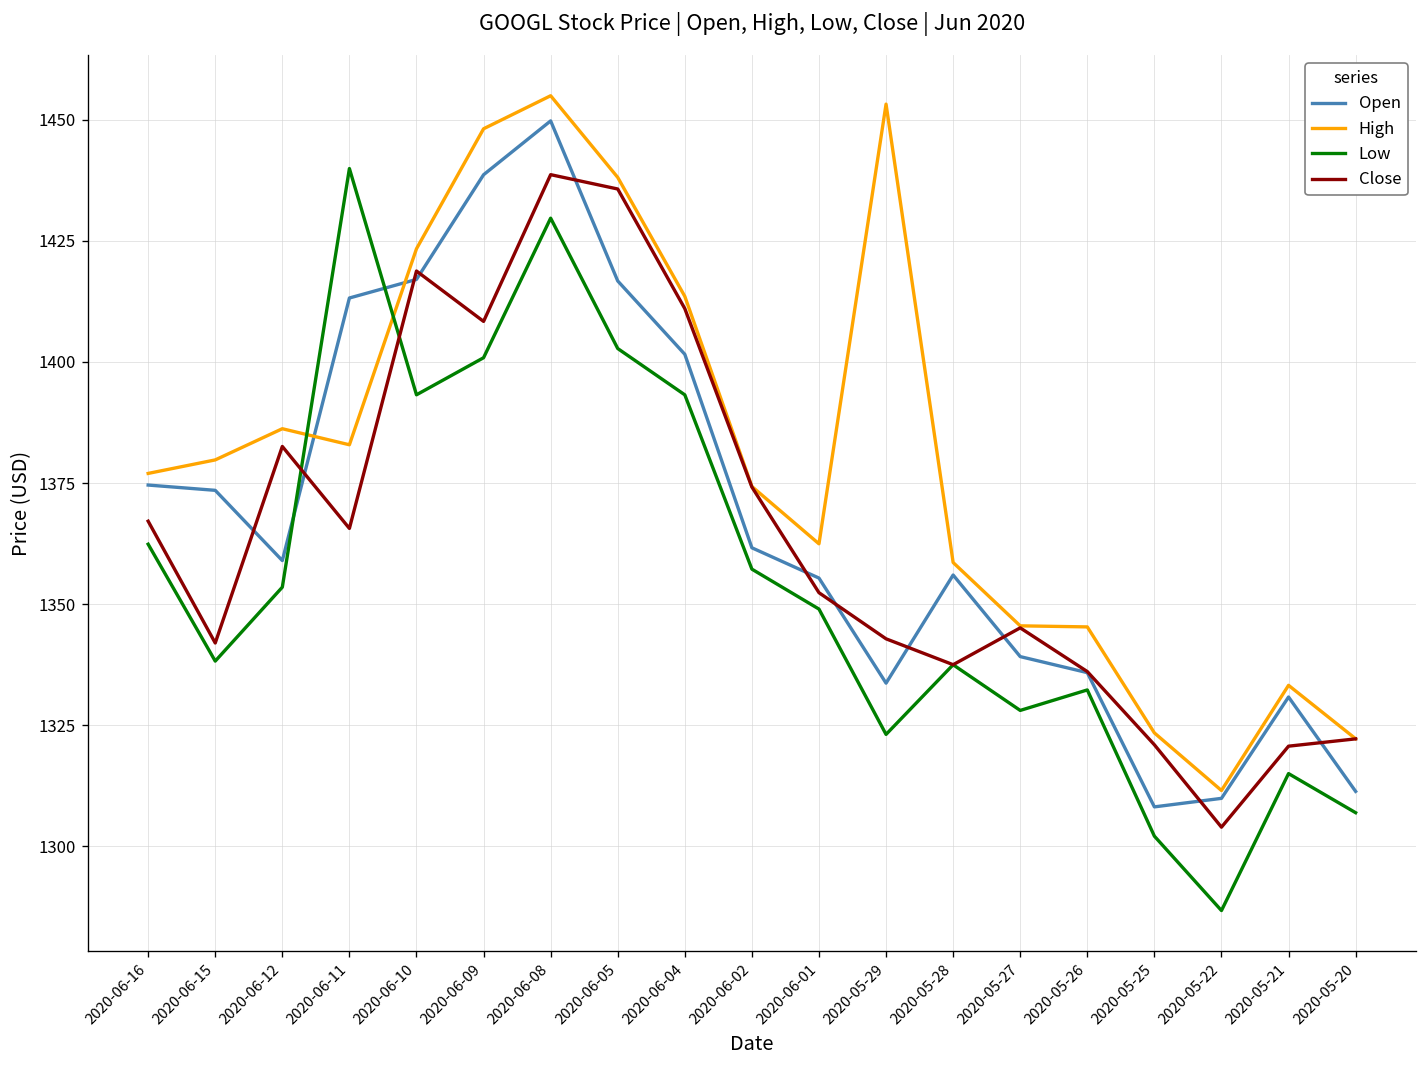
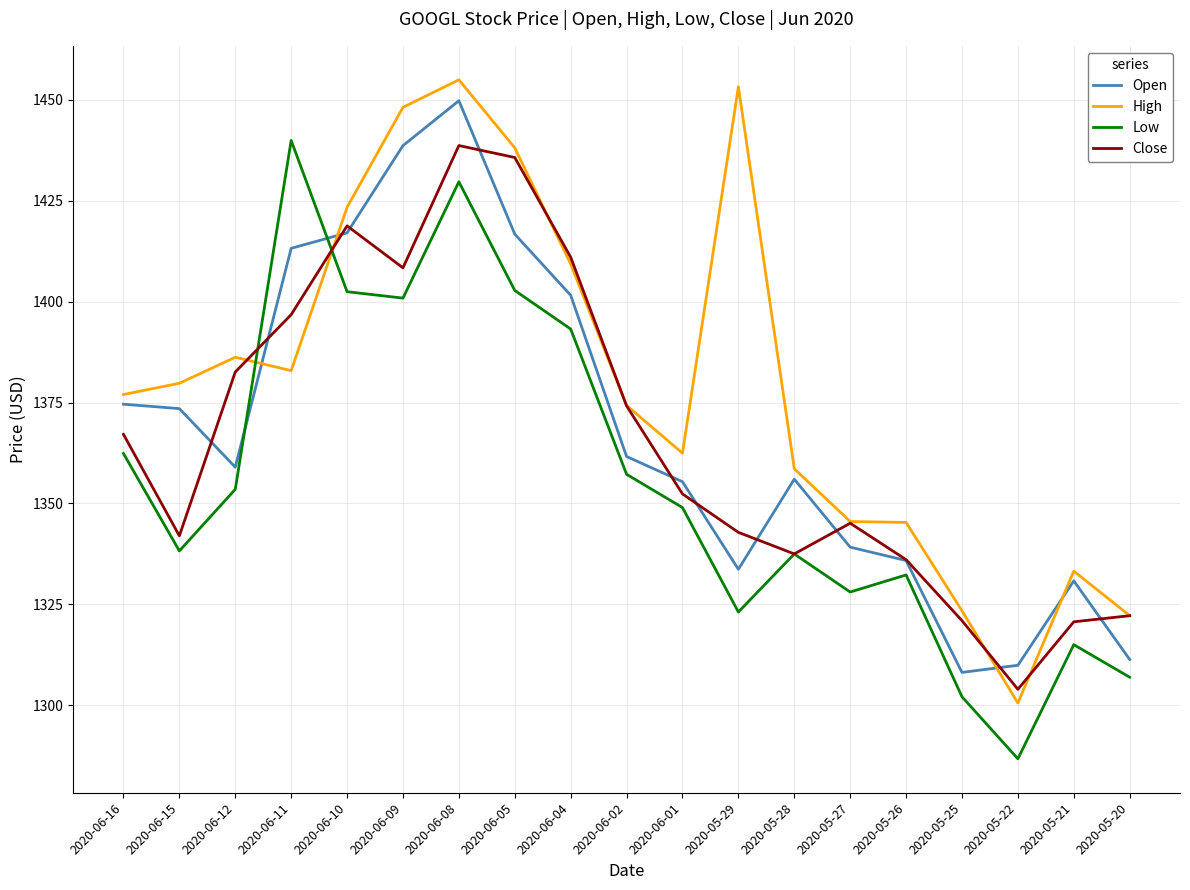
Close, 2020-06-11: 1366 -> 1397
Low, 2020-06-10: 1393 -> 1402
High, 2020-06-04: 1414 -> 1409
High, 2020-05-22: 1312 -> 1301
